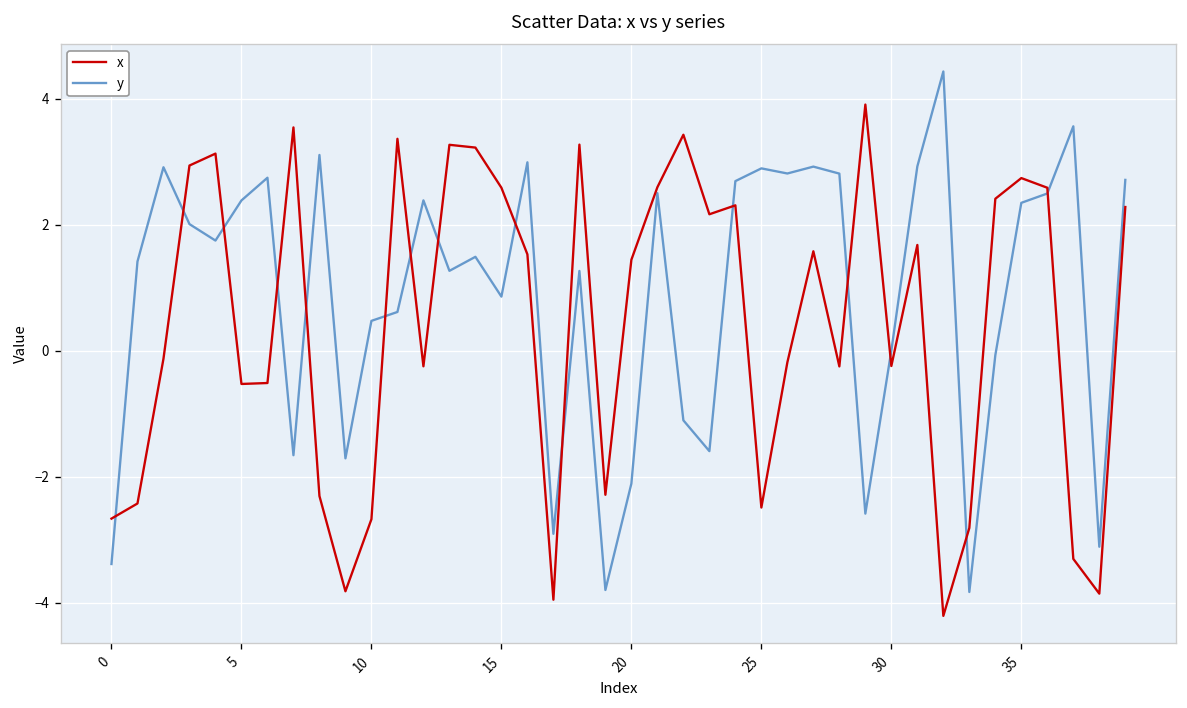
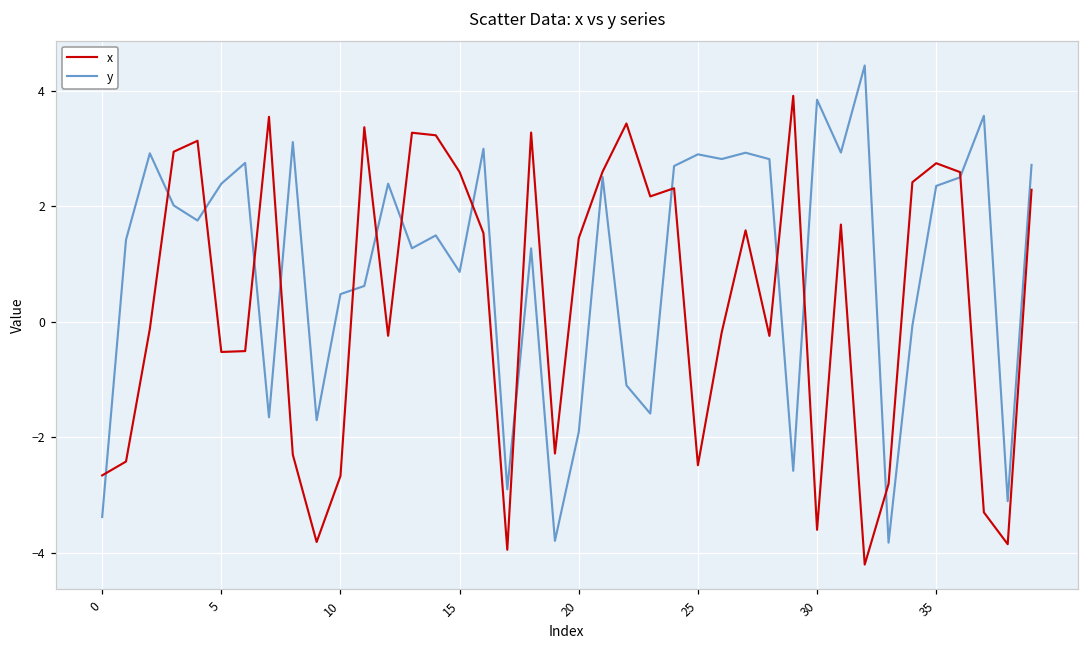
y, 20: -2.1 -> -1.9
x, 30: -0.2 -> -3.6
y, 30: 0.0 -> 3.8
